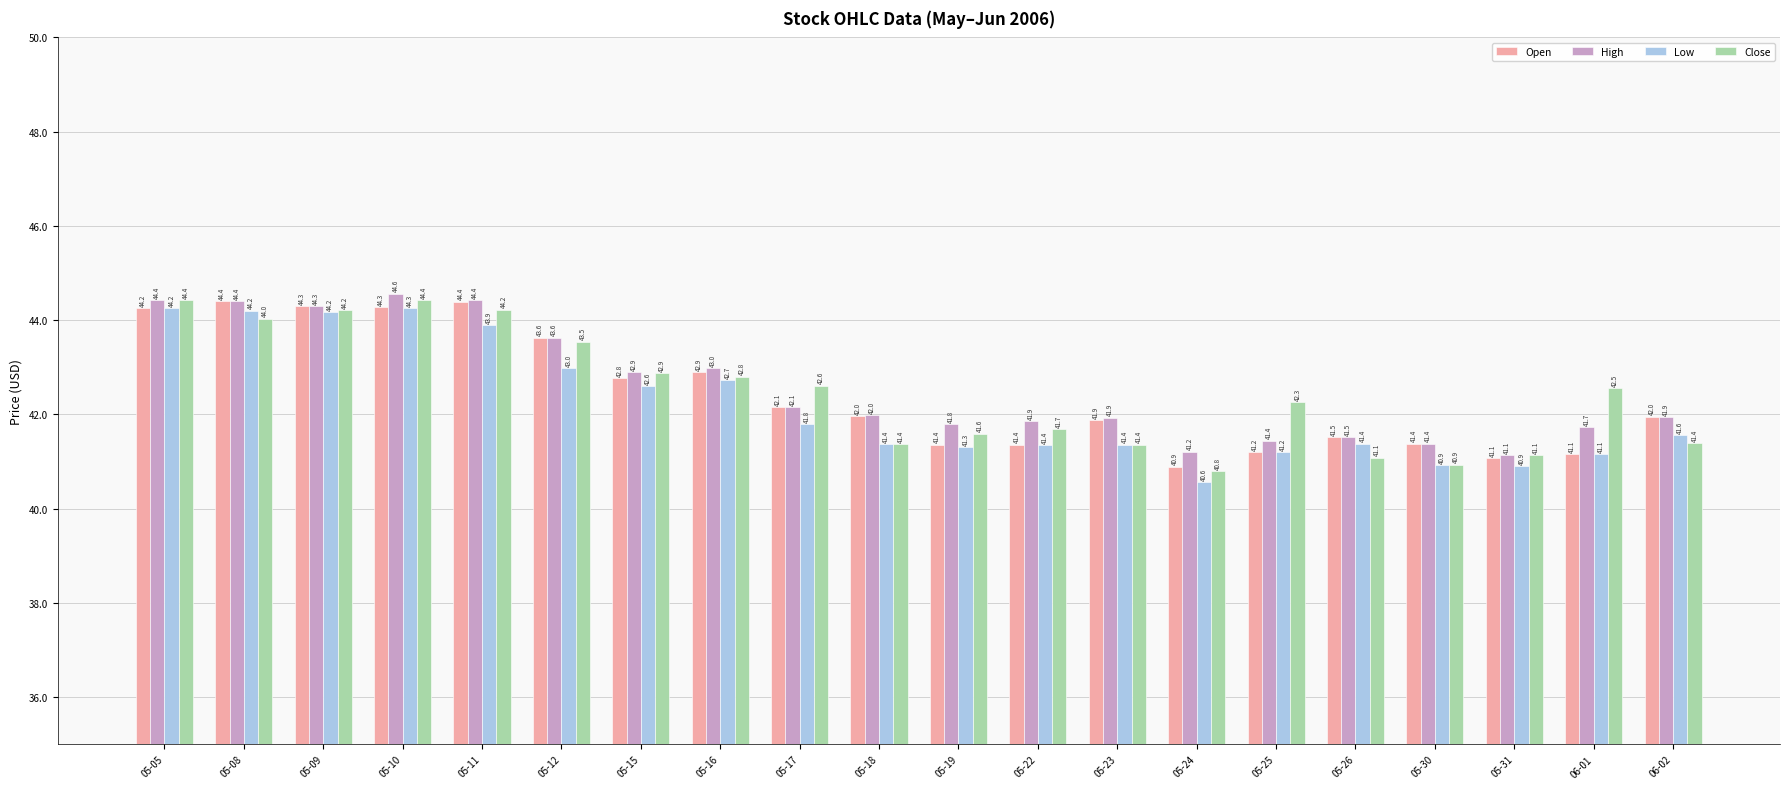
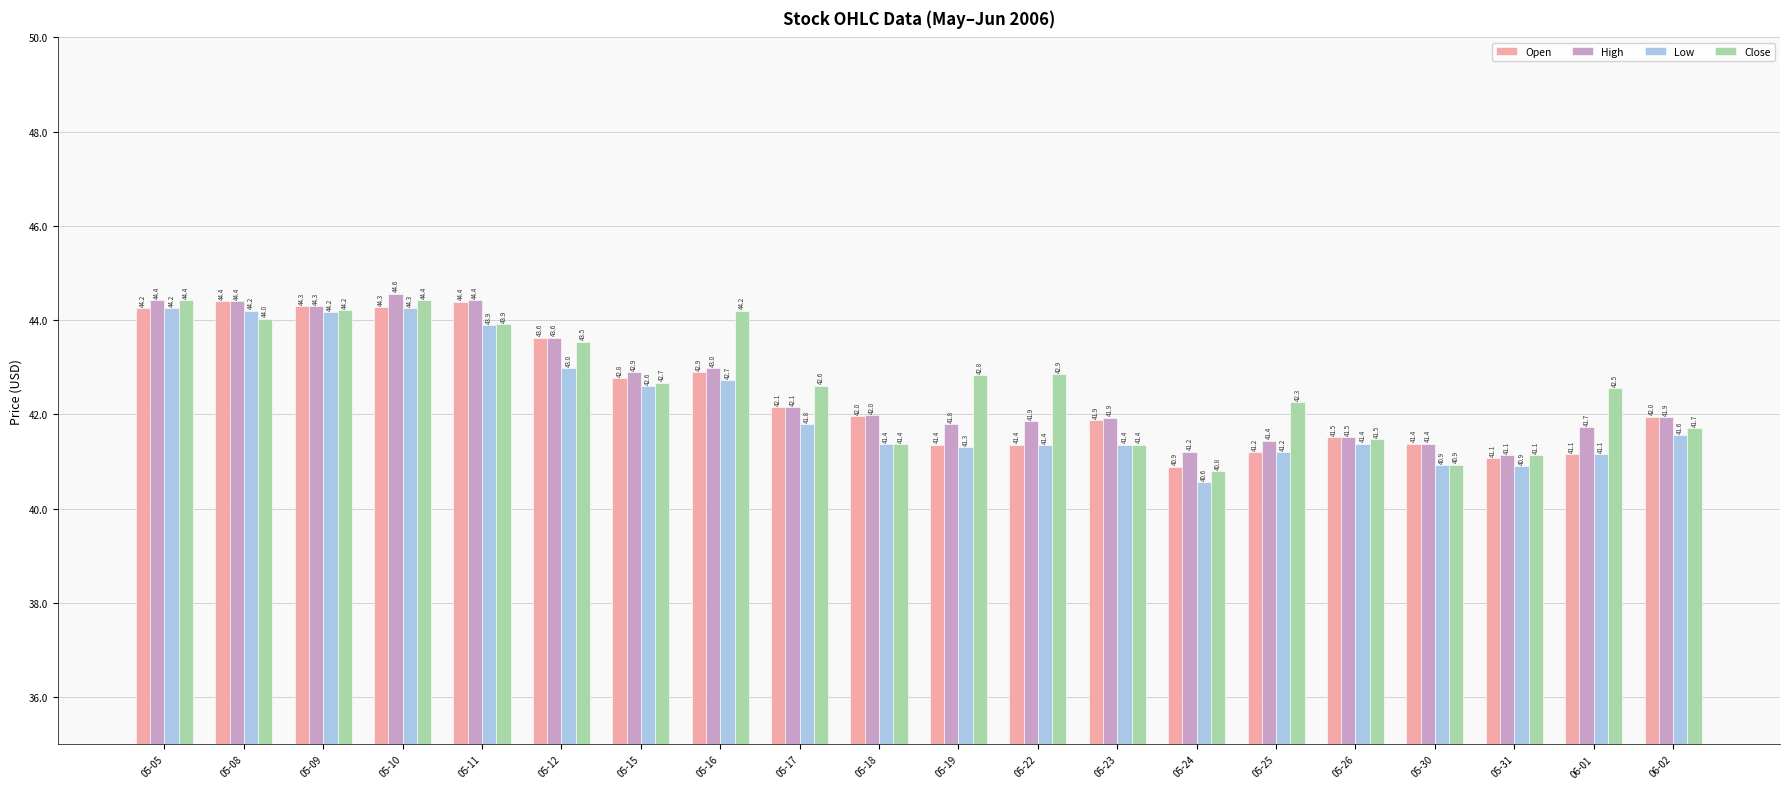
Close, 05-11: 44.2 -> 43.9
Close, 05-15: 42.9 -> 42.7
Close, 05-16: 42.8 -> 44.2
Close, 05-19: 41.6 -> 42.8
Close, 05-22: 41.7 -> 42.9
Close, 05-26: 41.1 -> 41.5
Close, 06-02: 41.4 -> 41.7
